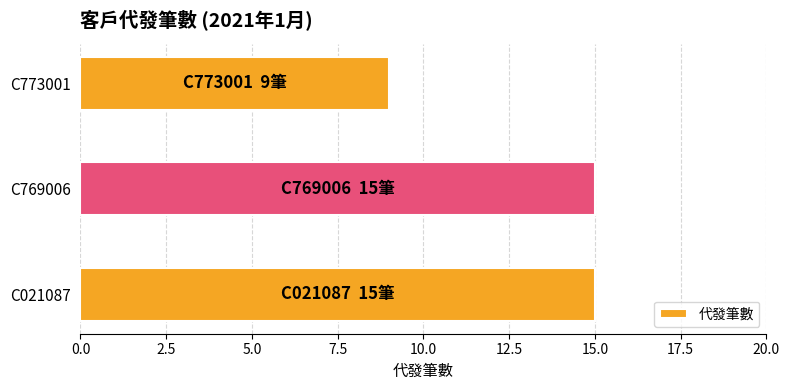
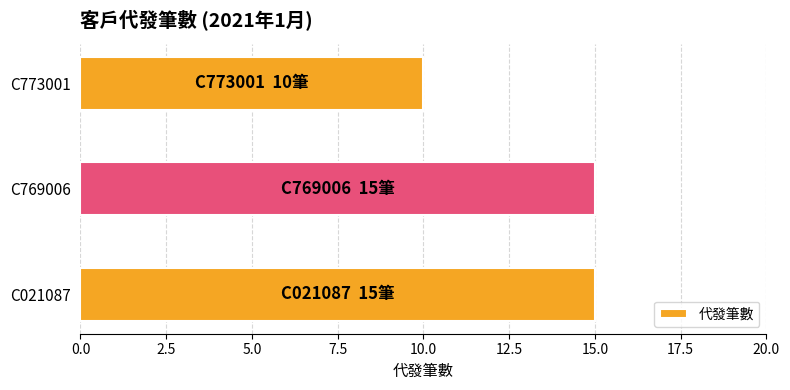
C773001: 9筆 -> 10筆
